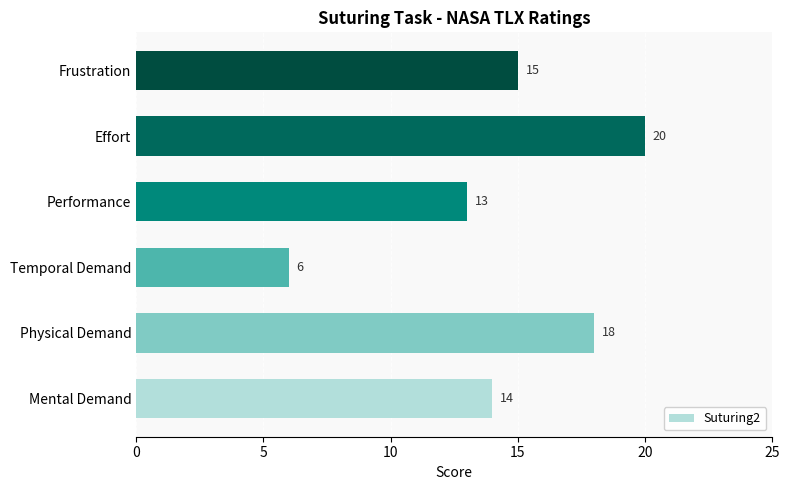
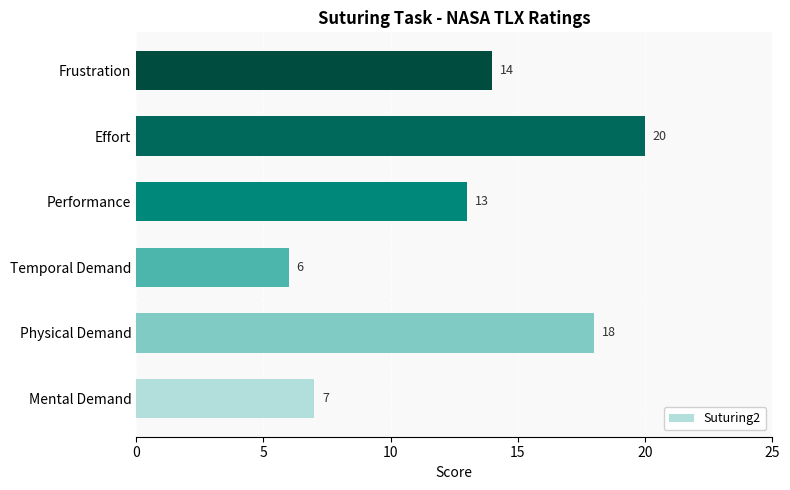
Frustration: 15 -> 14
Mental Demand: 14 -> 7
